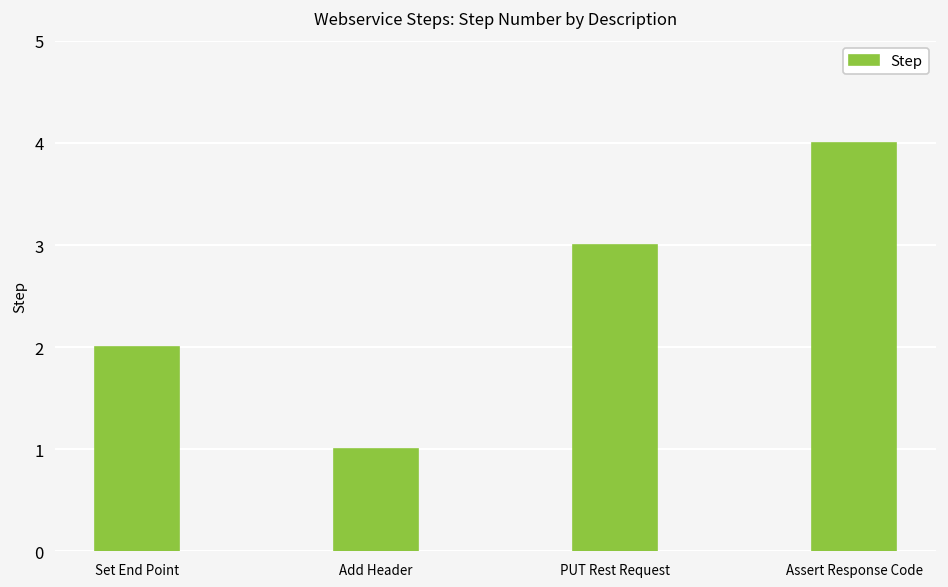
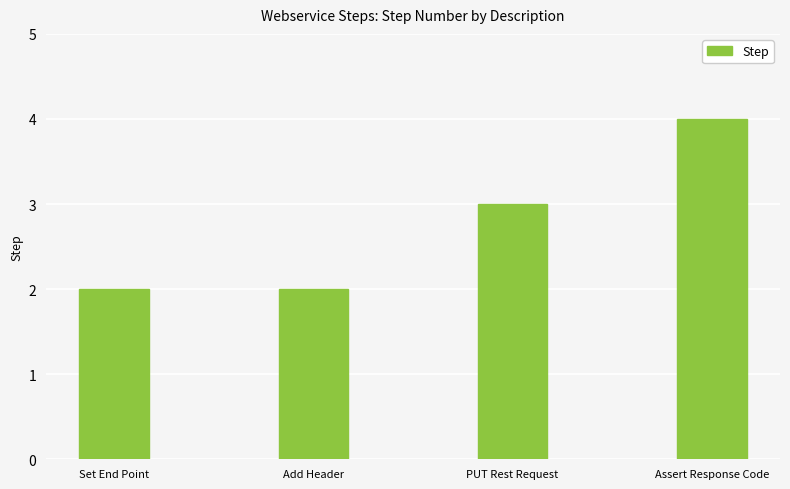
Add Header: 1 -> 2
